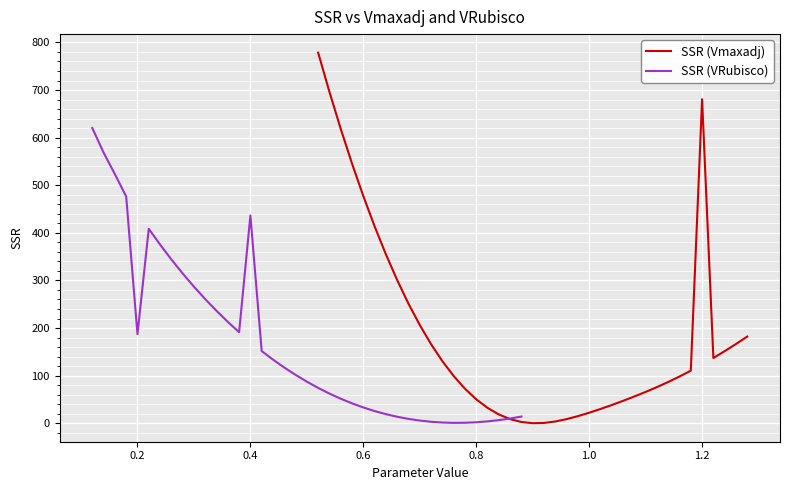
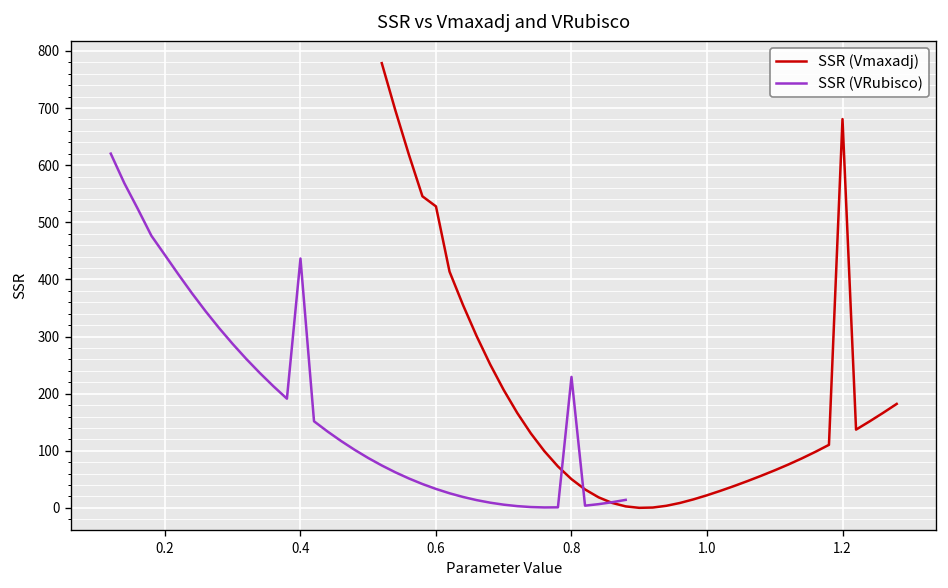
SSR (VRubisco), 0.2: 190 -> 440
SSR (Vmaxadj), 0.6: 480 -> 530
SSR (VRubisco), 0.8: 0 -> 230
